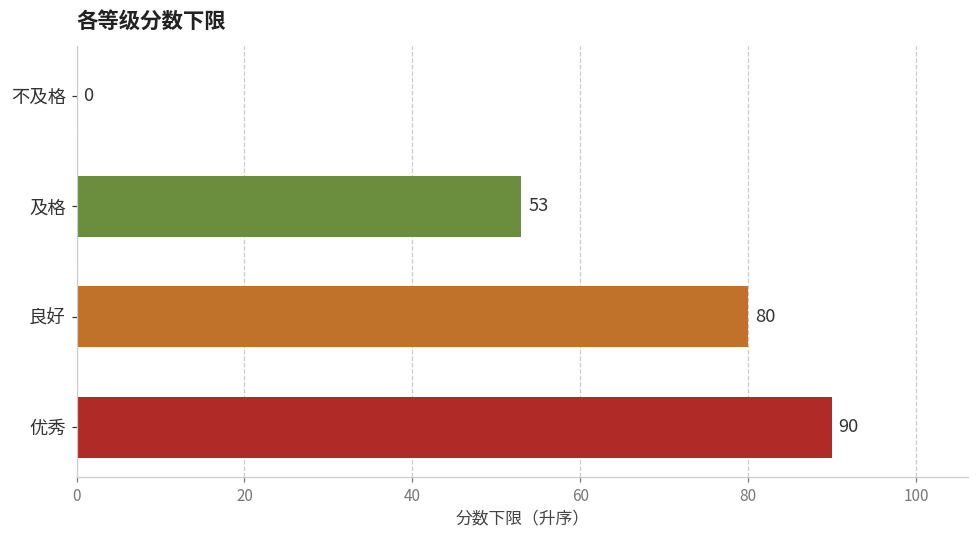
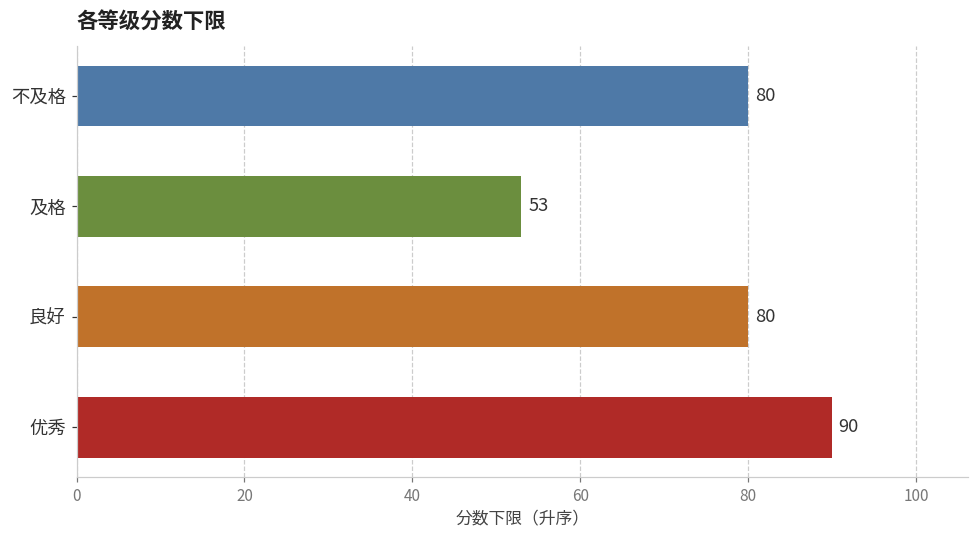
不及格: 0 -> 80
